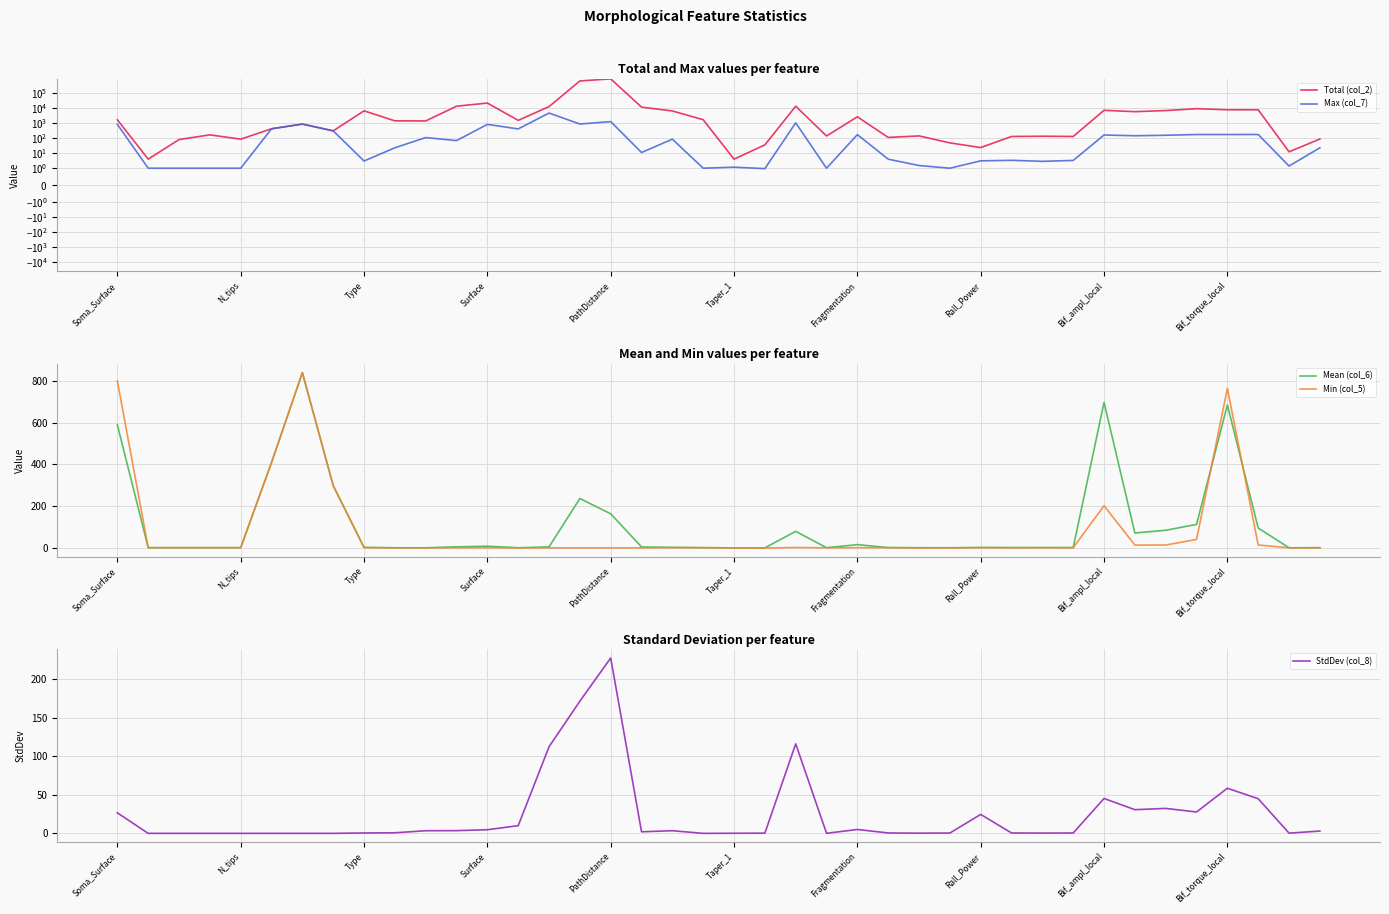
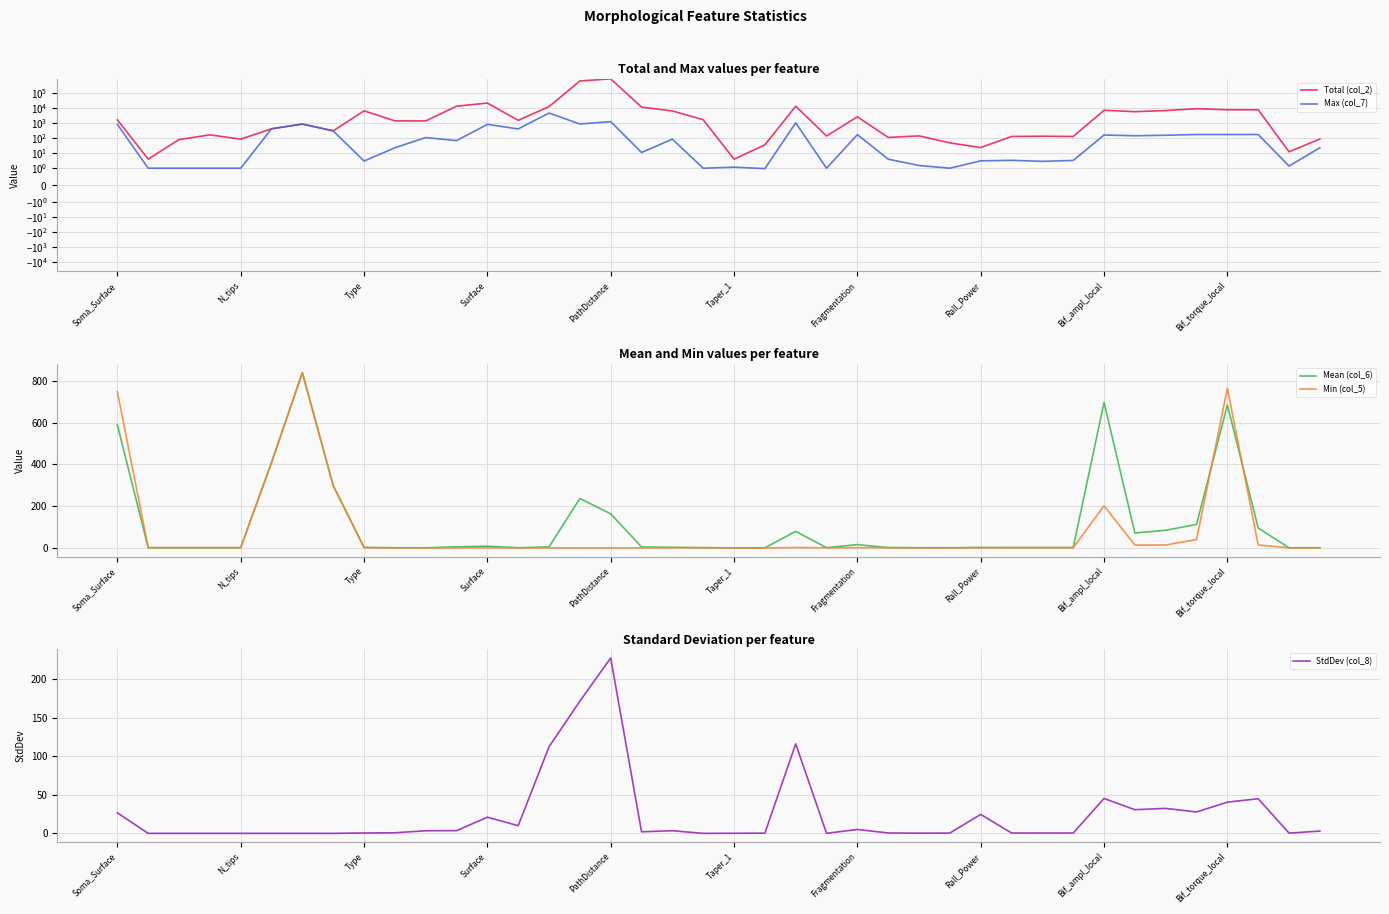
Mean and Min values per feature, Min (col_5), Soma_Surface: 800 -> 750
Standard Deviation per feature, Surface: 0 -> 20
Standard Deviation per feature, Bif_torque_local: 60 -> 40
